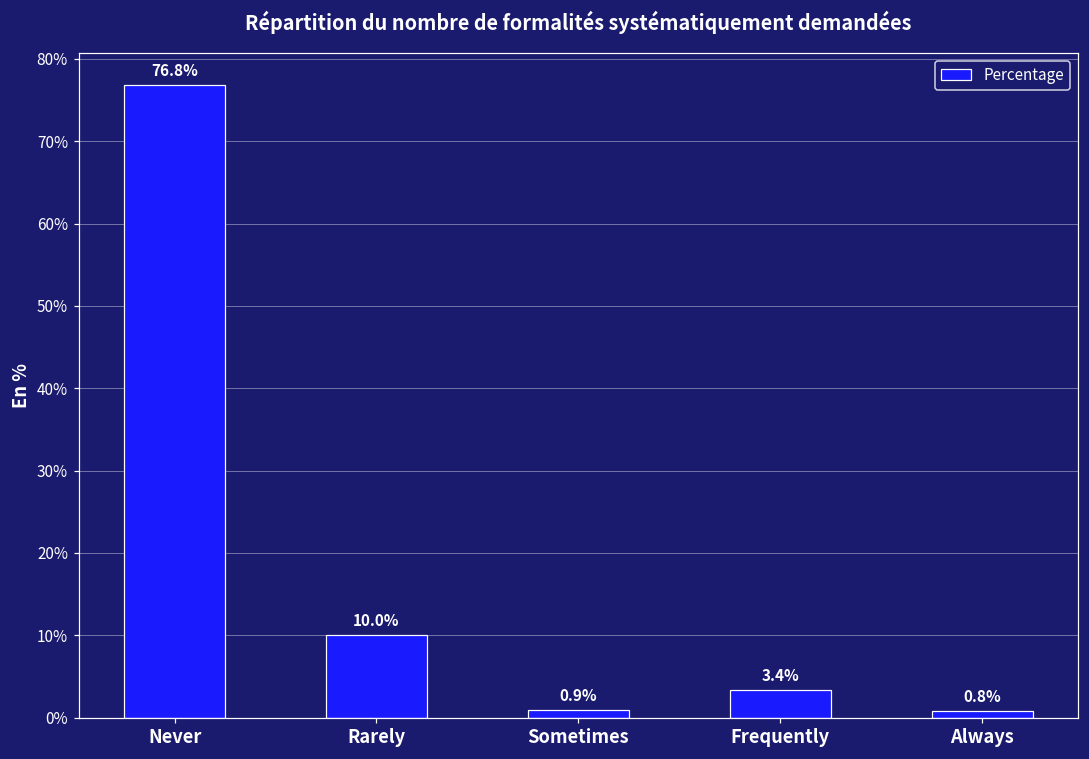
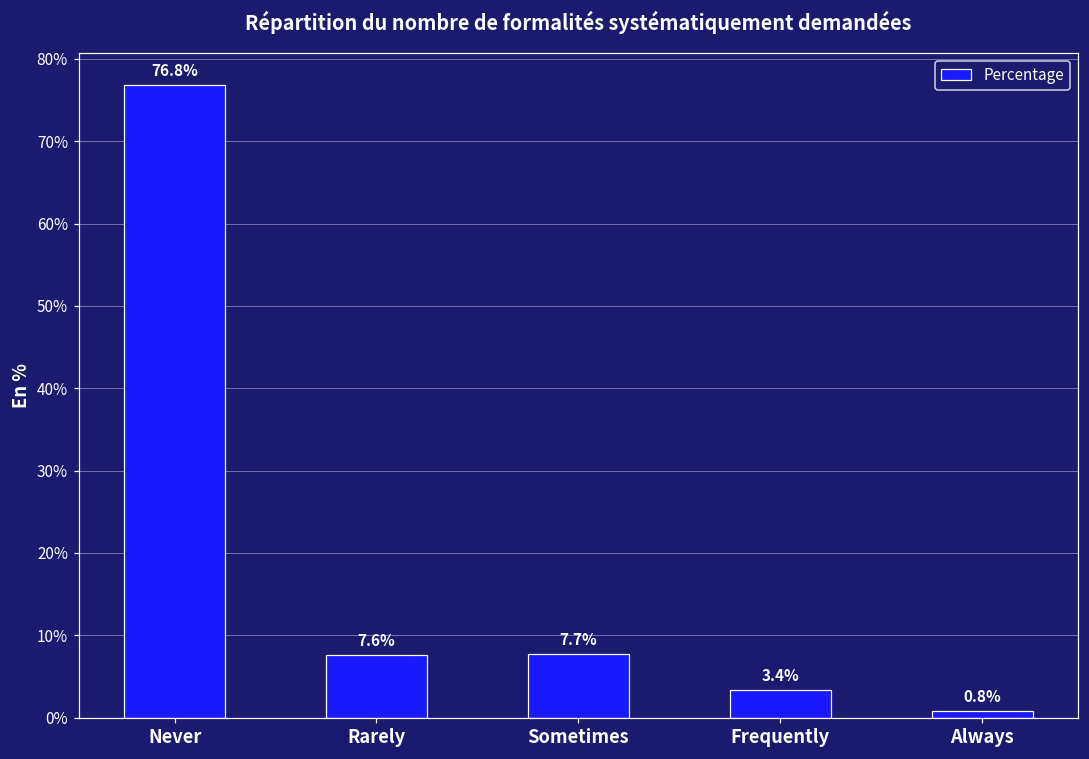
Rarely: 10.0% -> 7.6%
Sometimes: 0.9% -> 7.7%
